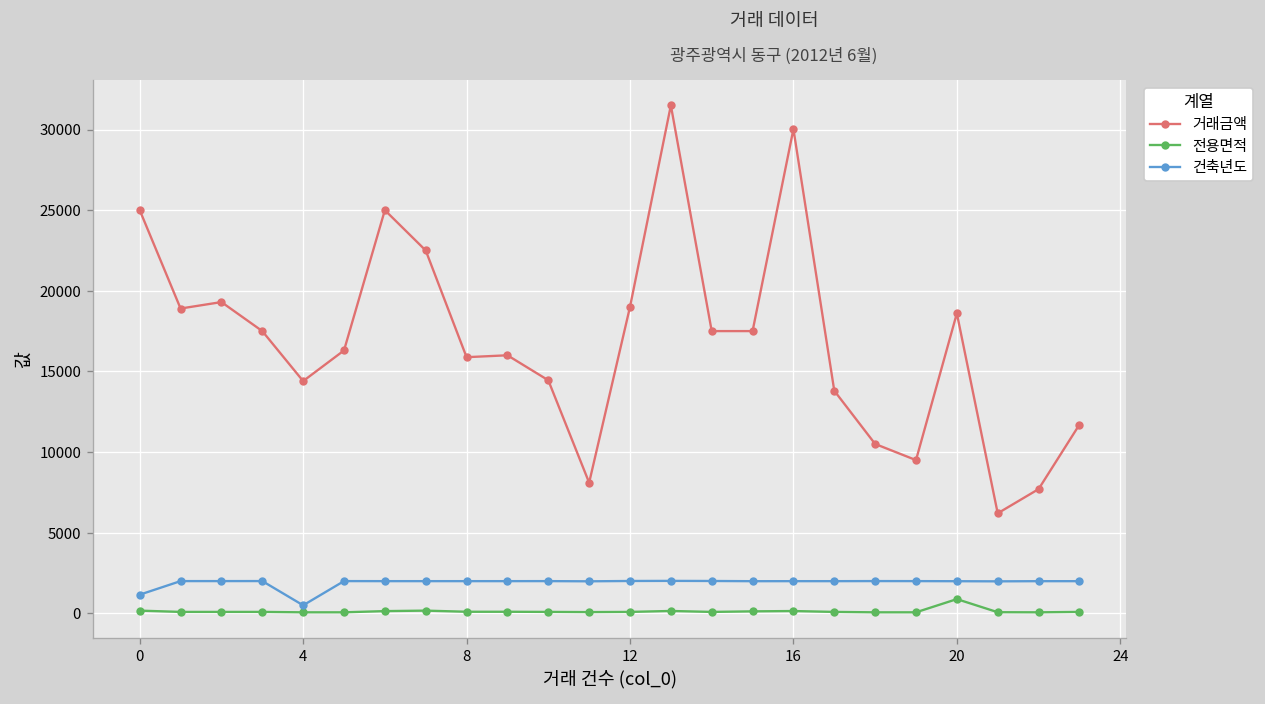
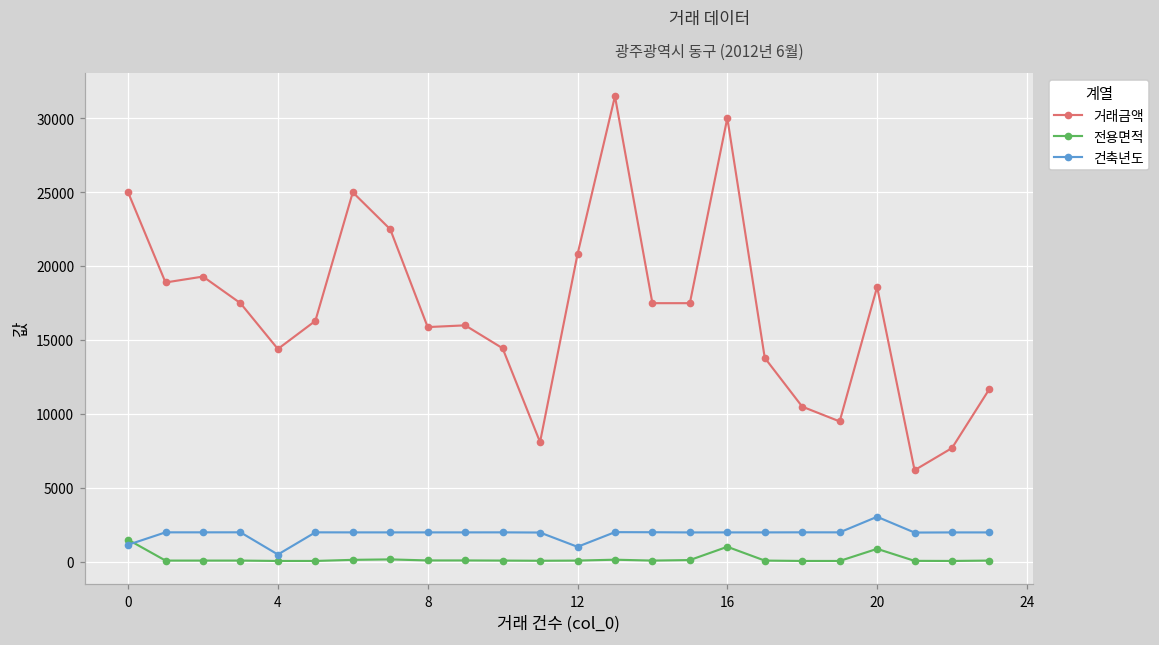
전용면적, 0: 200 -> 1500
거래금액, 12: 19000 -> 20800
건축년도, 12: 2000 -> 1000
전용면적, 16: 100 -> 1000
건축년도, 20: 2000 -> 3000
